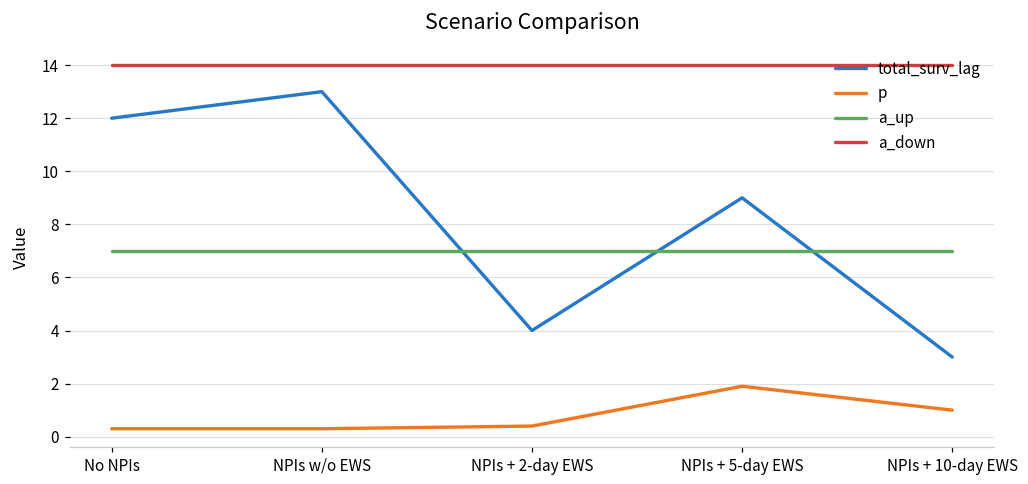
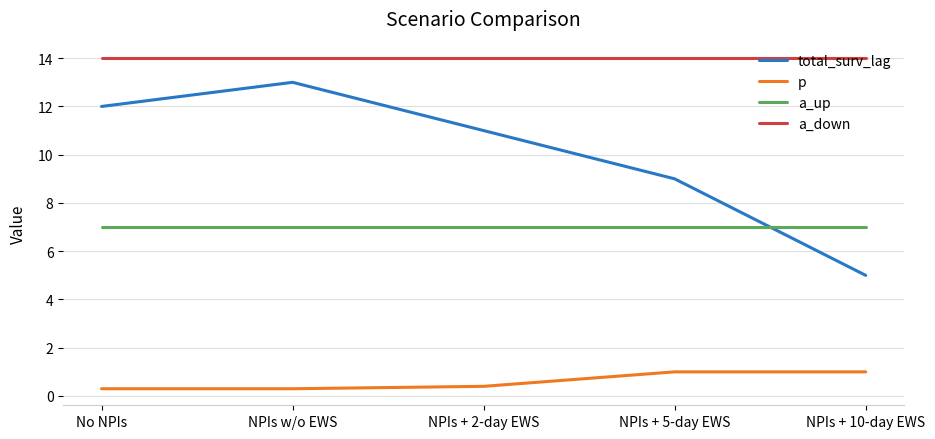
total_surv_lag, NPIs + 2-day EWS: 4 -> 11
p, NPIs + 5-day EWS: 1.9 -> 1.0
total_surv_lag, NPIs + 10-day EWS: 3 -> 5
